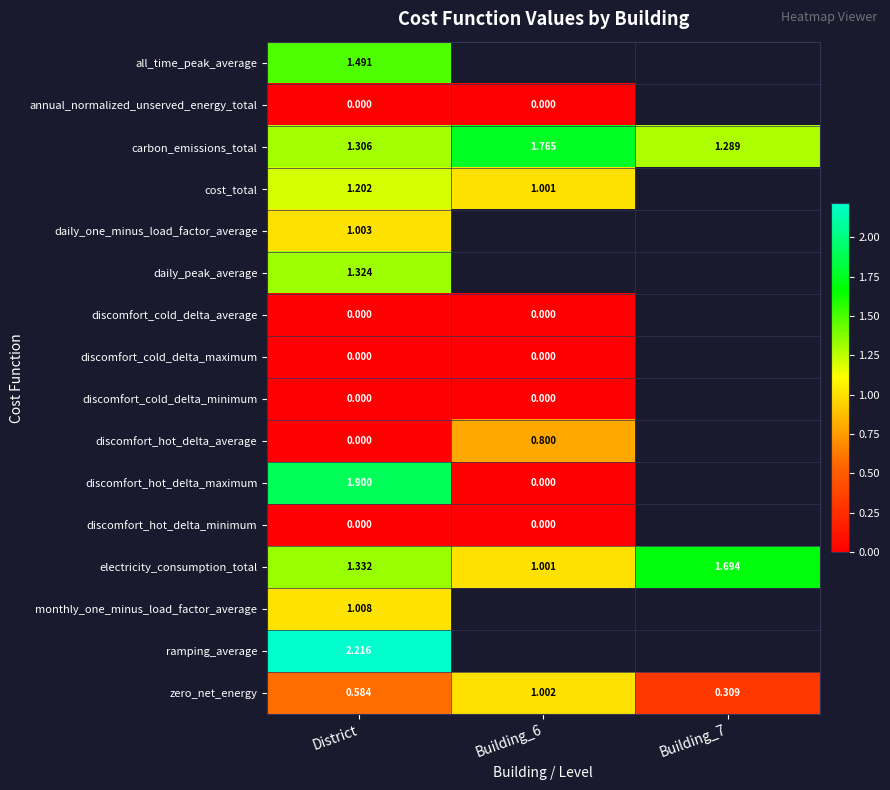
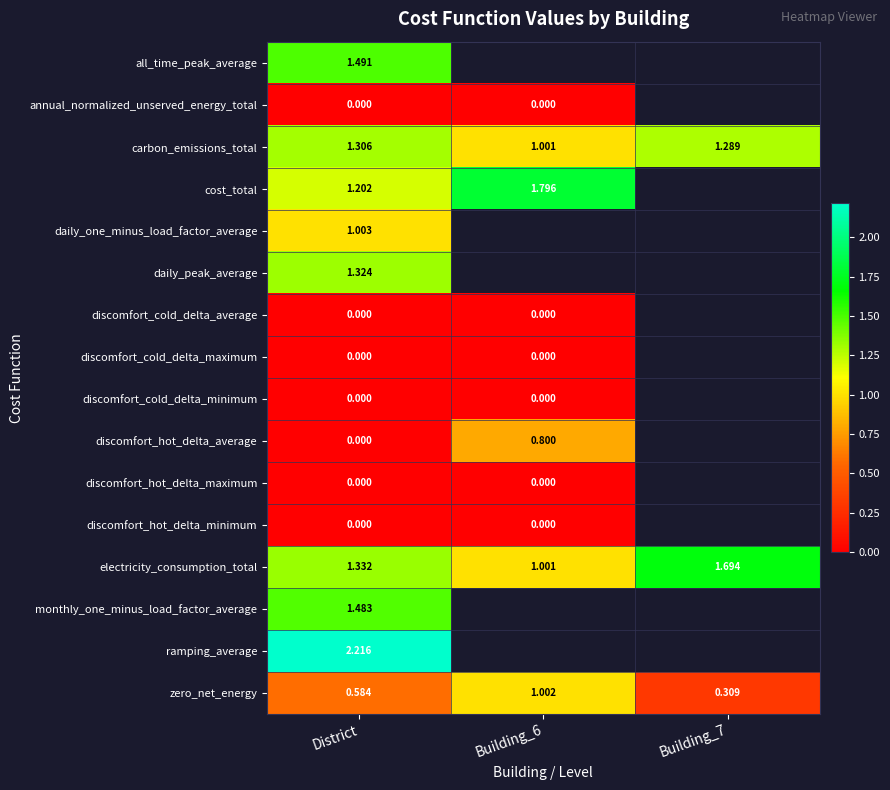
carbon_emissions_total, Building_6: 1.765 -> 1.001
cost_total, Building_6: 1.001 -> 1.796
discomfort_hot_delta_maximum, District: 1.900 -> 0.000
monthly_one_minus_load_factor_average, District: 1.008 -> 1.483
